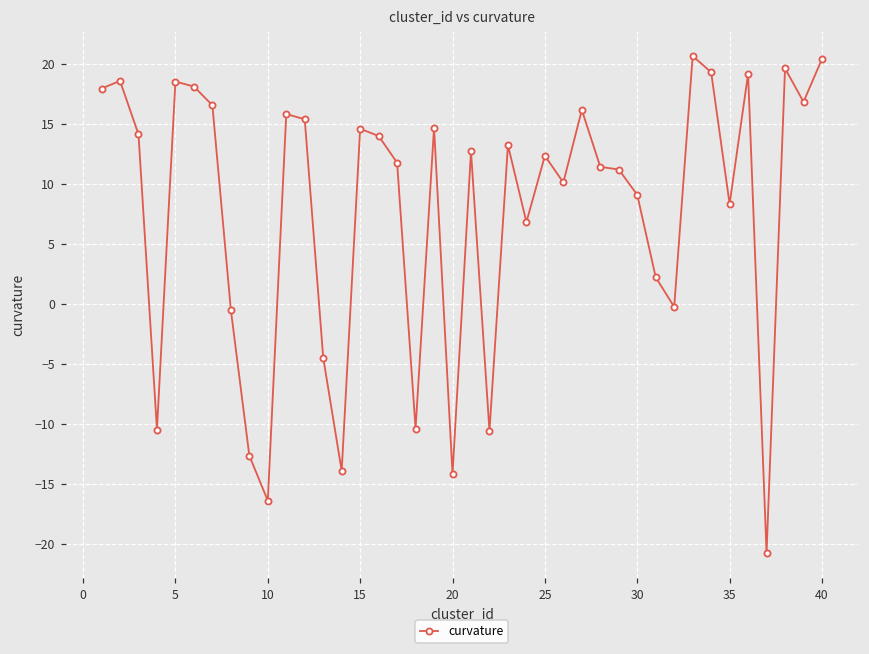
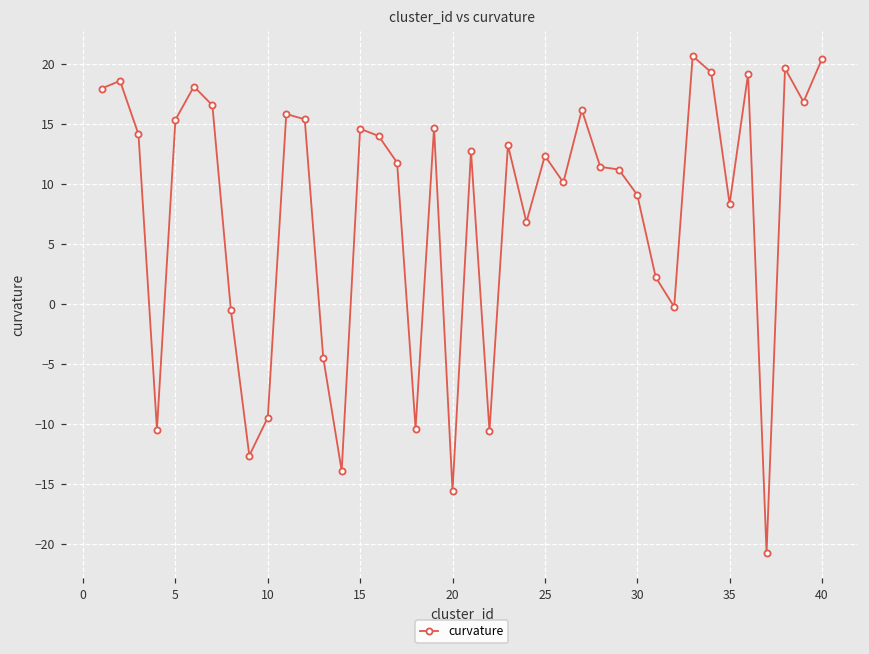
5: 18.5 -> 15.4
10: -16.4 -> -9.4
20: -14.2 -> -15.5
